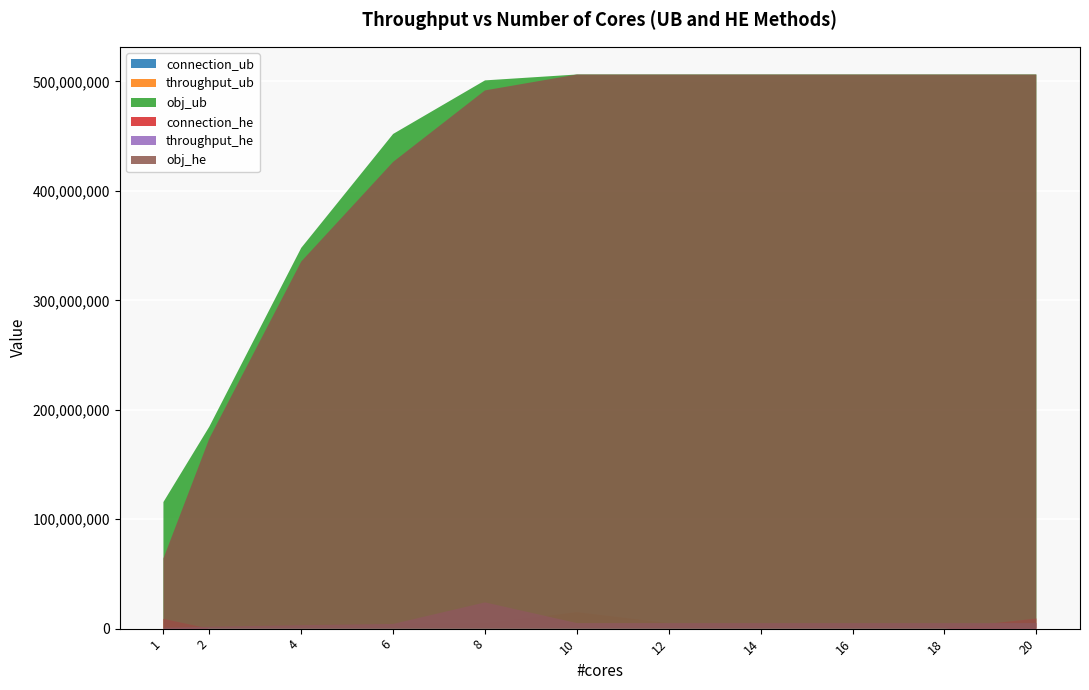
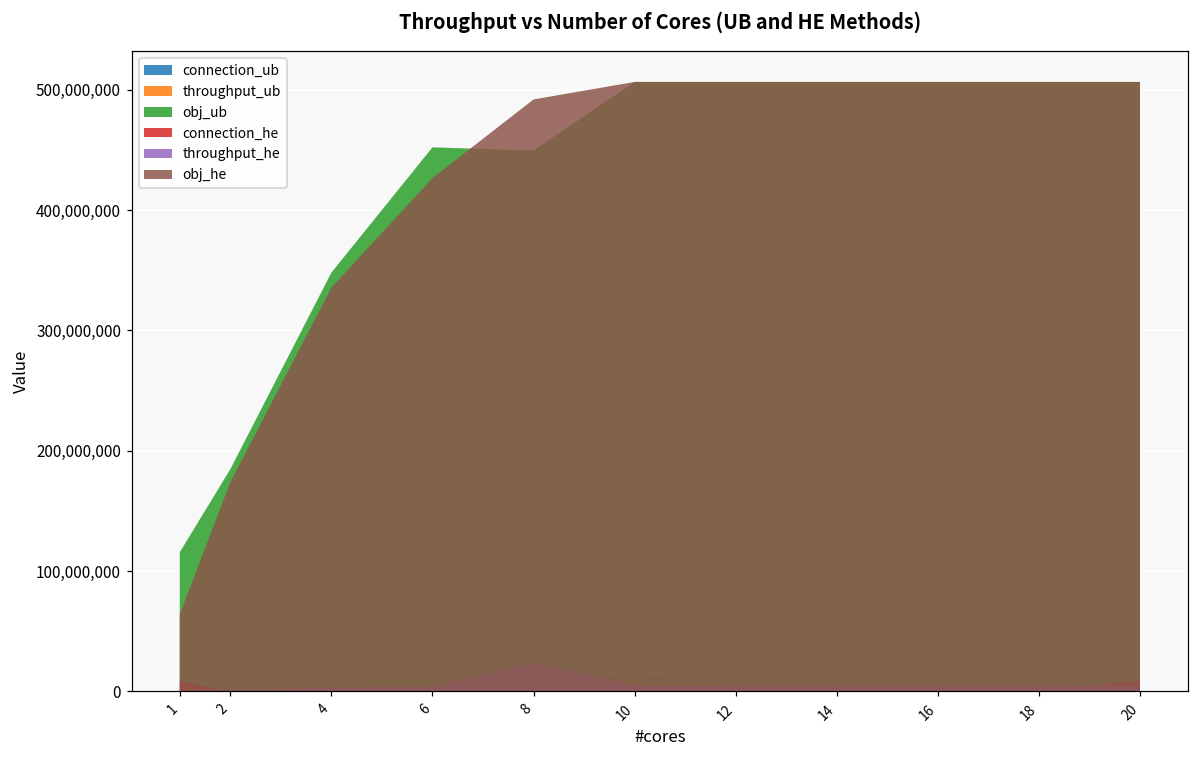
obj_ub, 8: 501,000,000 -> 449,000,000
